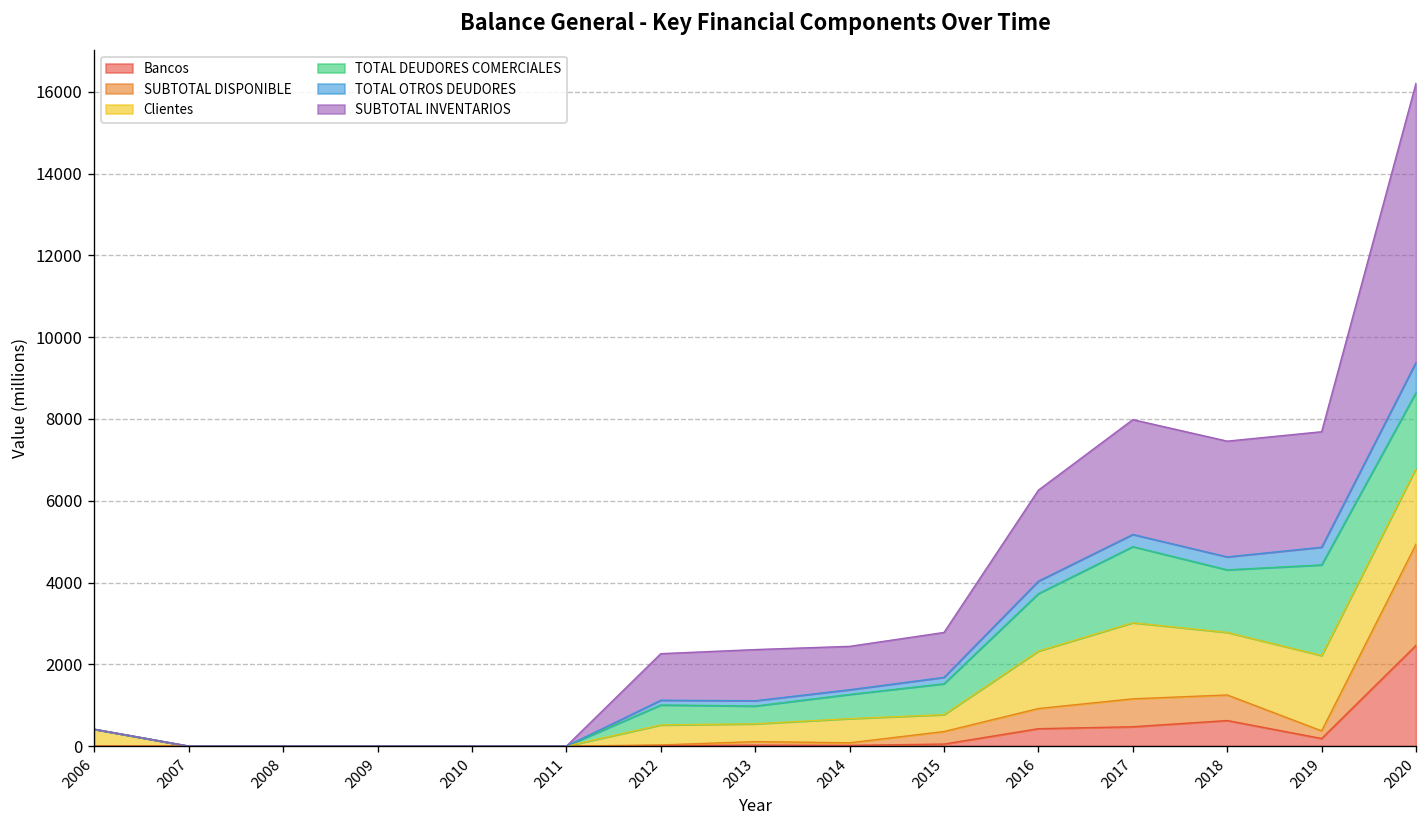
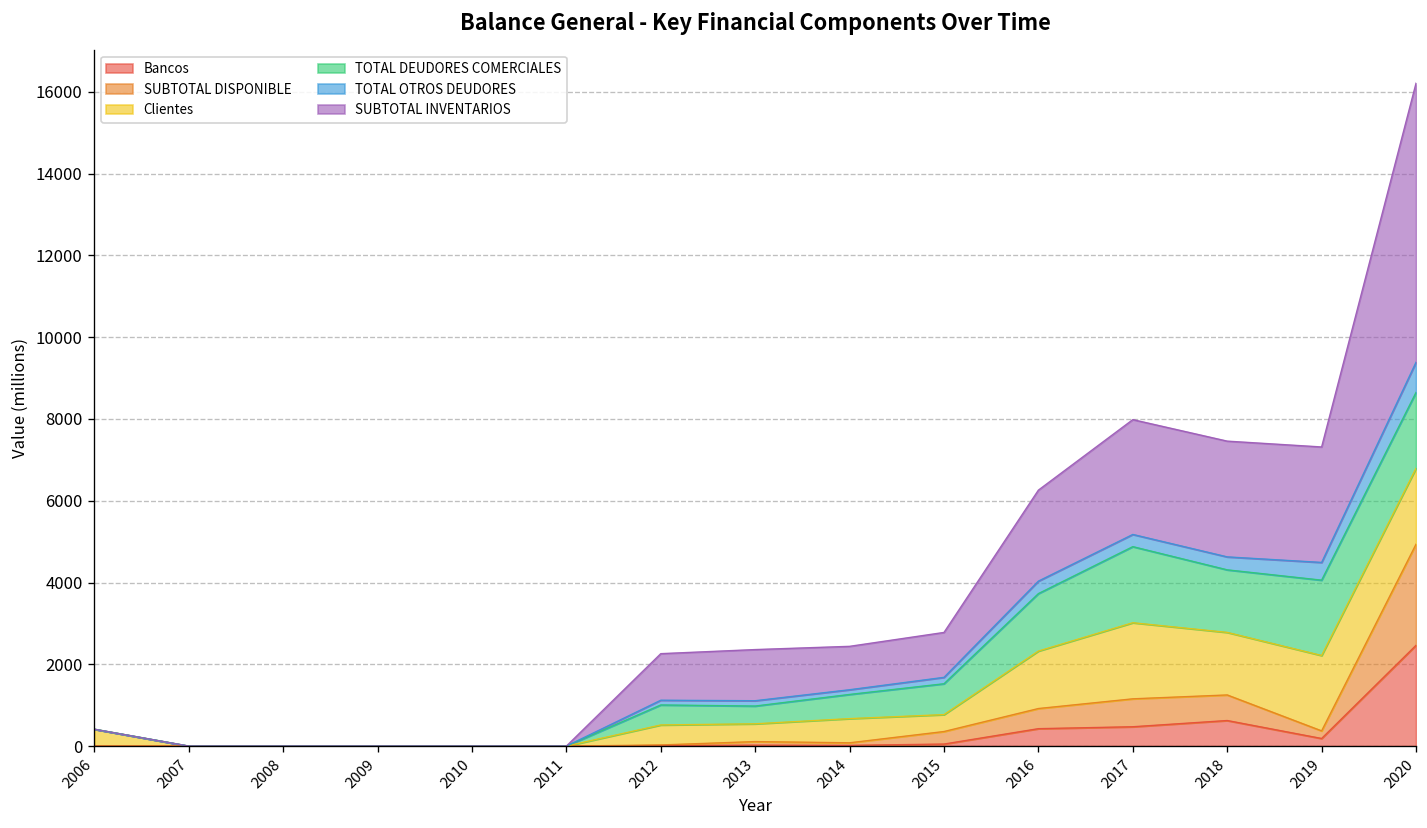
TOTAL DEUDORES COMERCIALES, 2019: 2200 -> 1800
